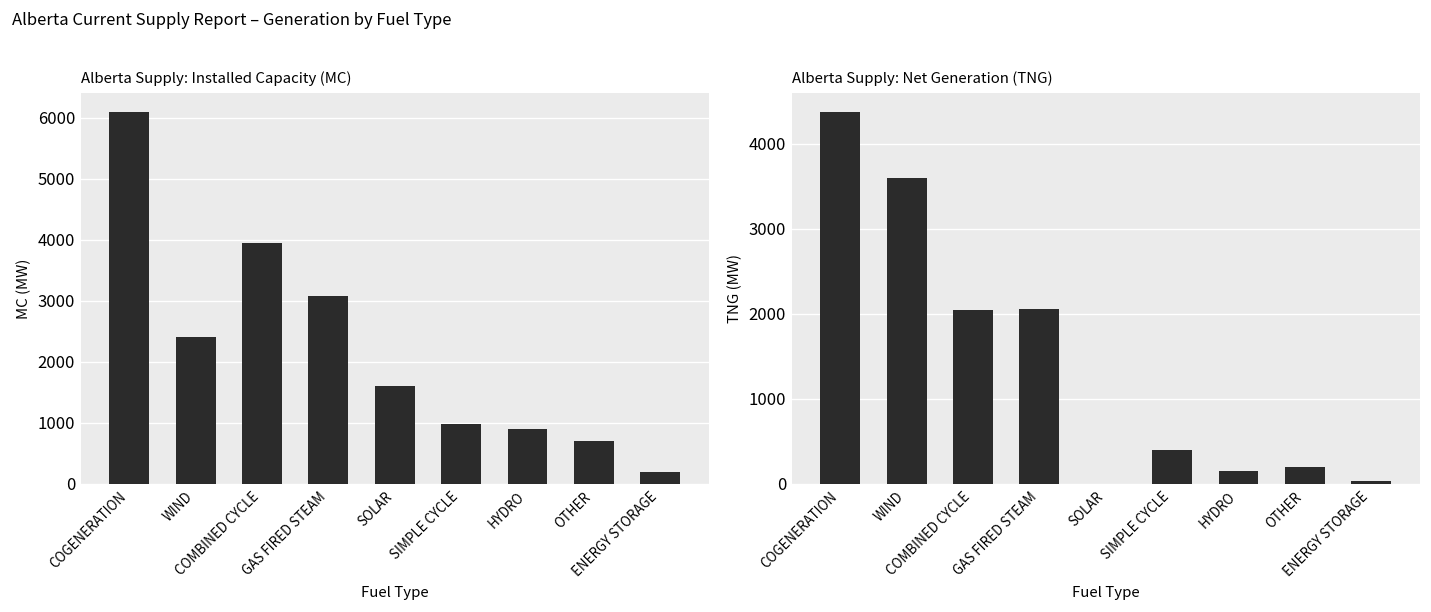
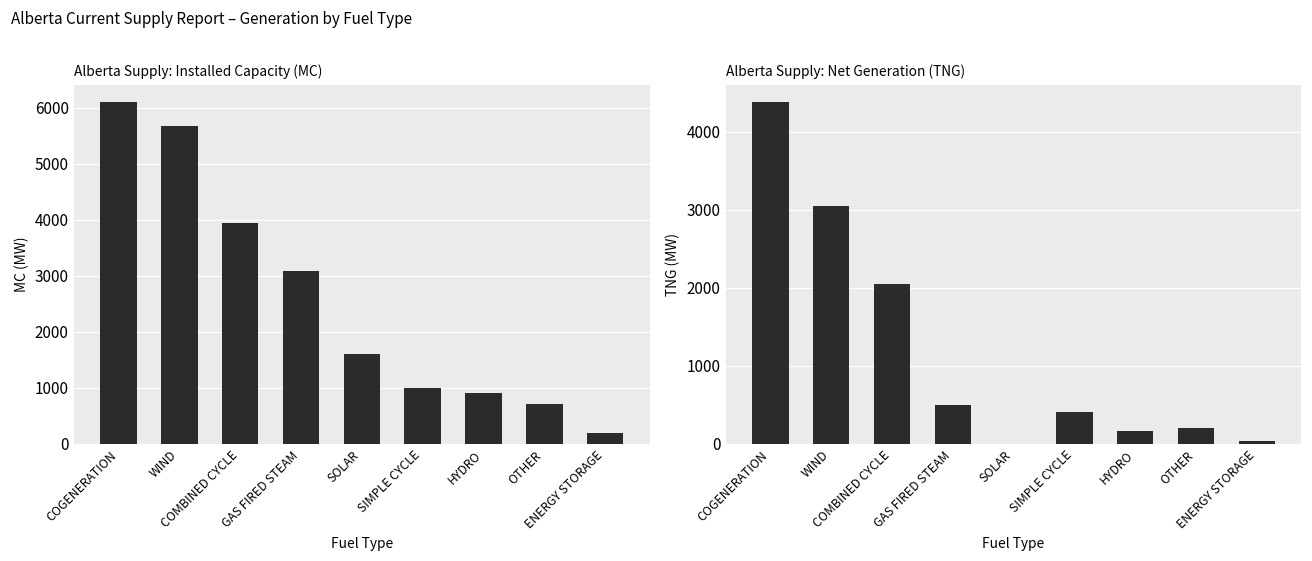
Alberta Supply: Installed Capacity (MC), WIND: 2400 -> 5700
Alberta Supply: Net Generation (TNG), WIND: 3600 -> 3100
Alberta Supply: Net Generation (TNG), GAS FIRED STEAM: 2100 -> 500
